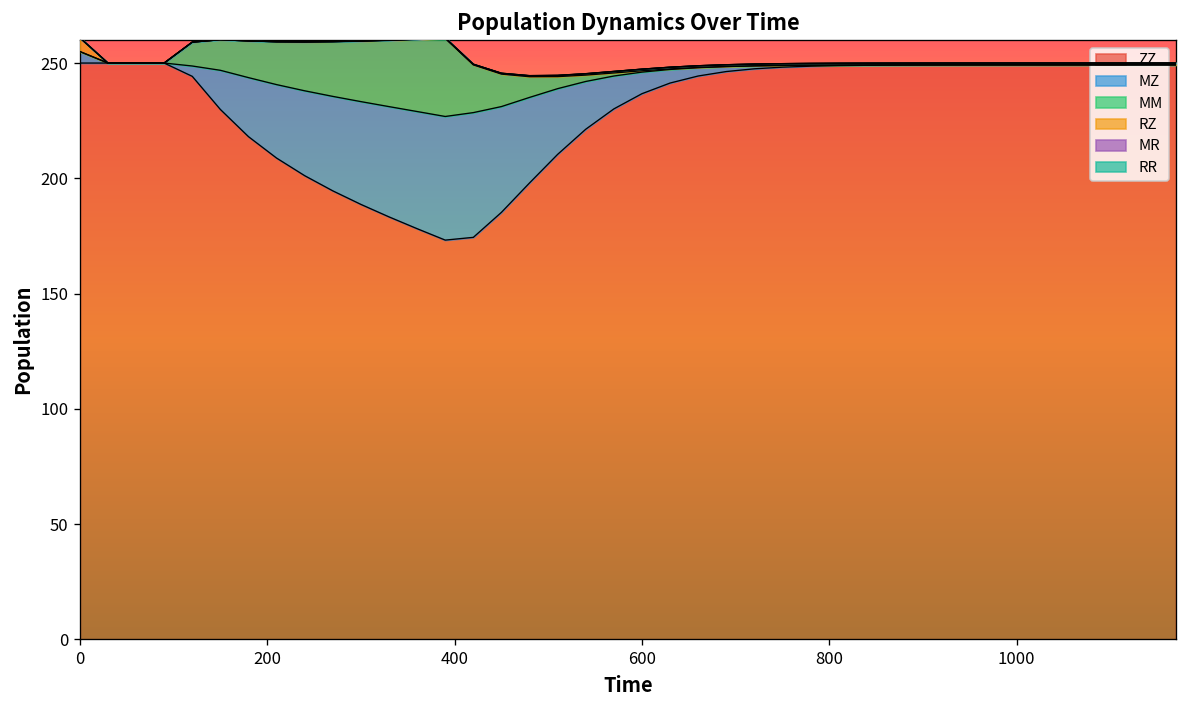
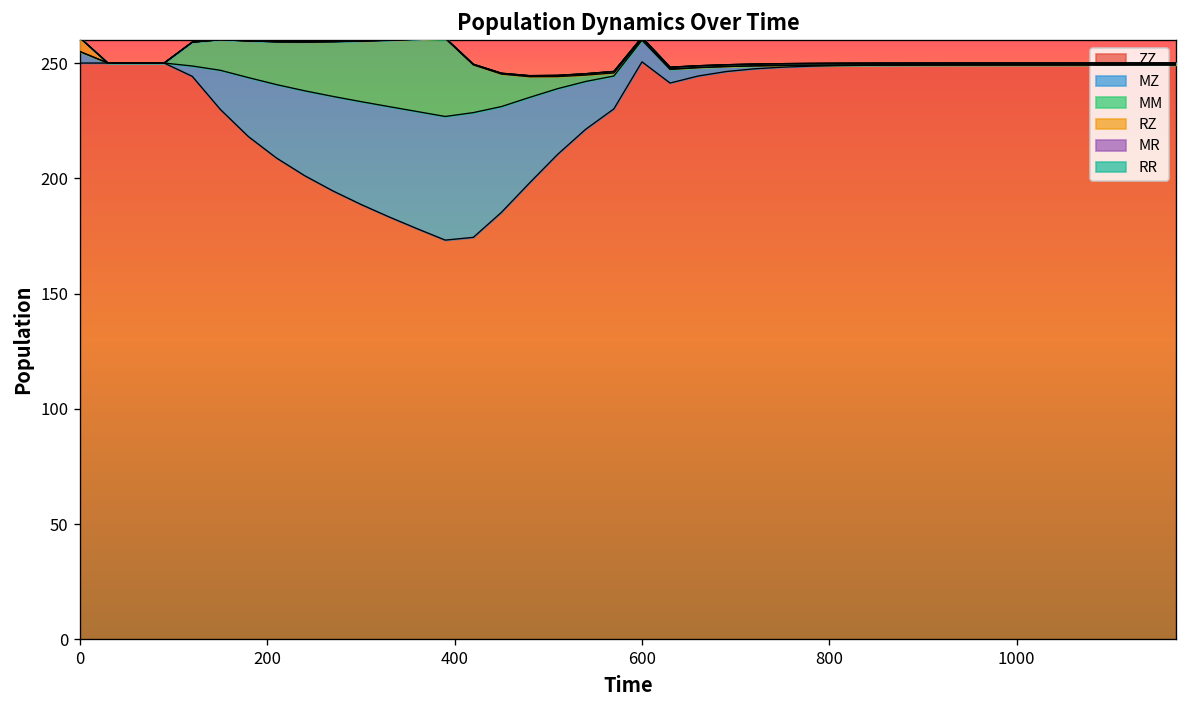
ZZ, 600: 237 -> 251
